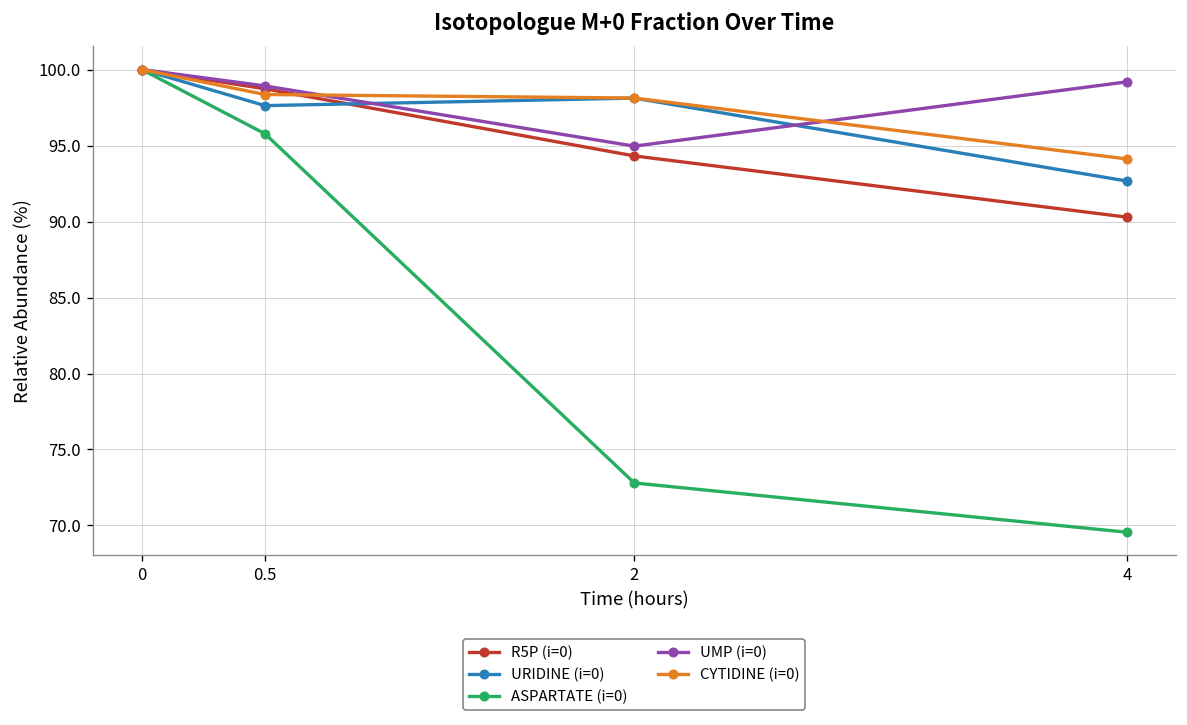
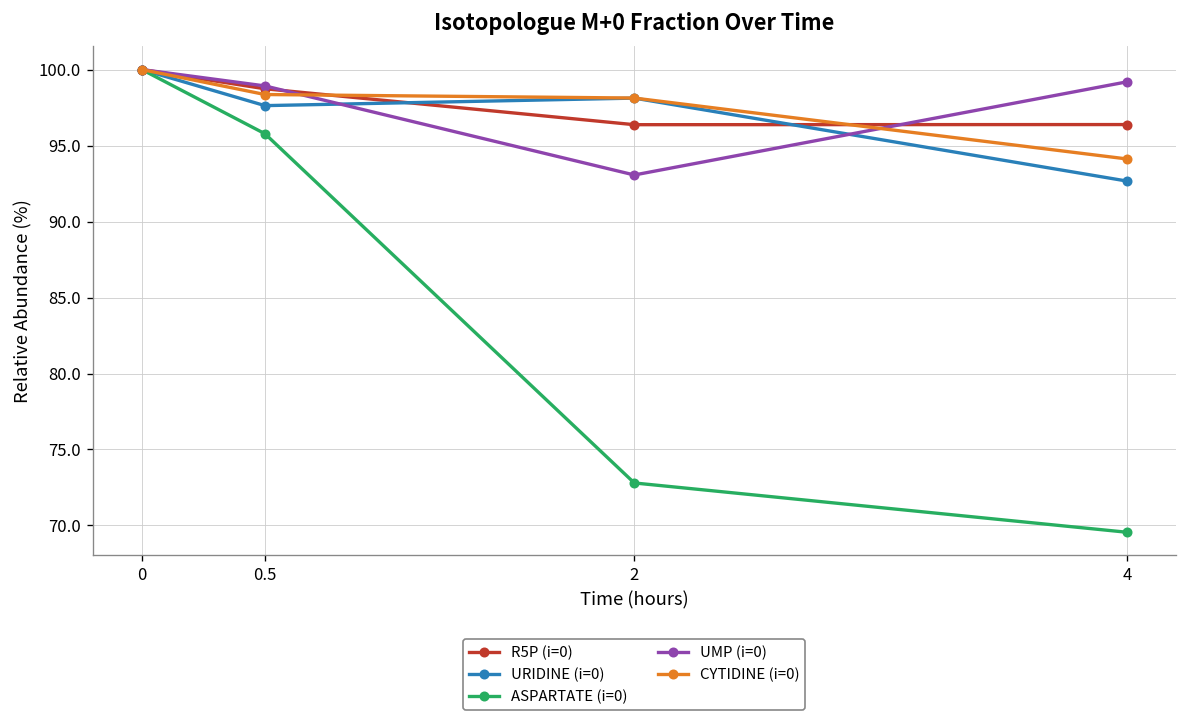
R5P (i=0), 2: 94.3 -> 96.4
UMP (i=0), 2: 95.0 -> 93.1
R5P (i=0), 4: 90.3 -> 96.4
